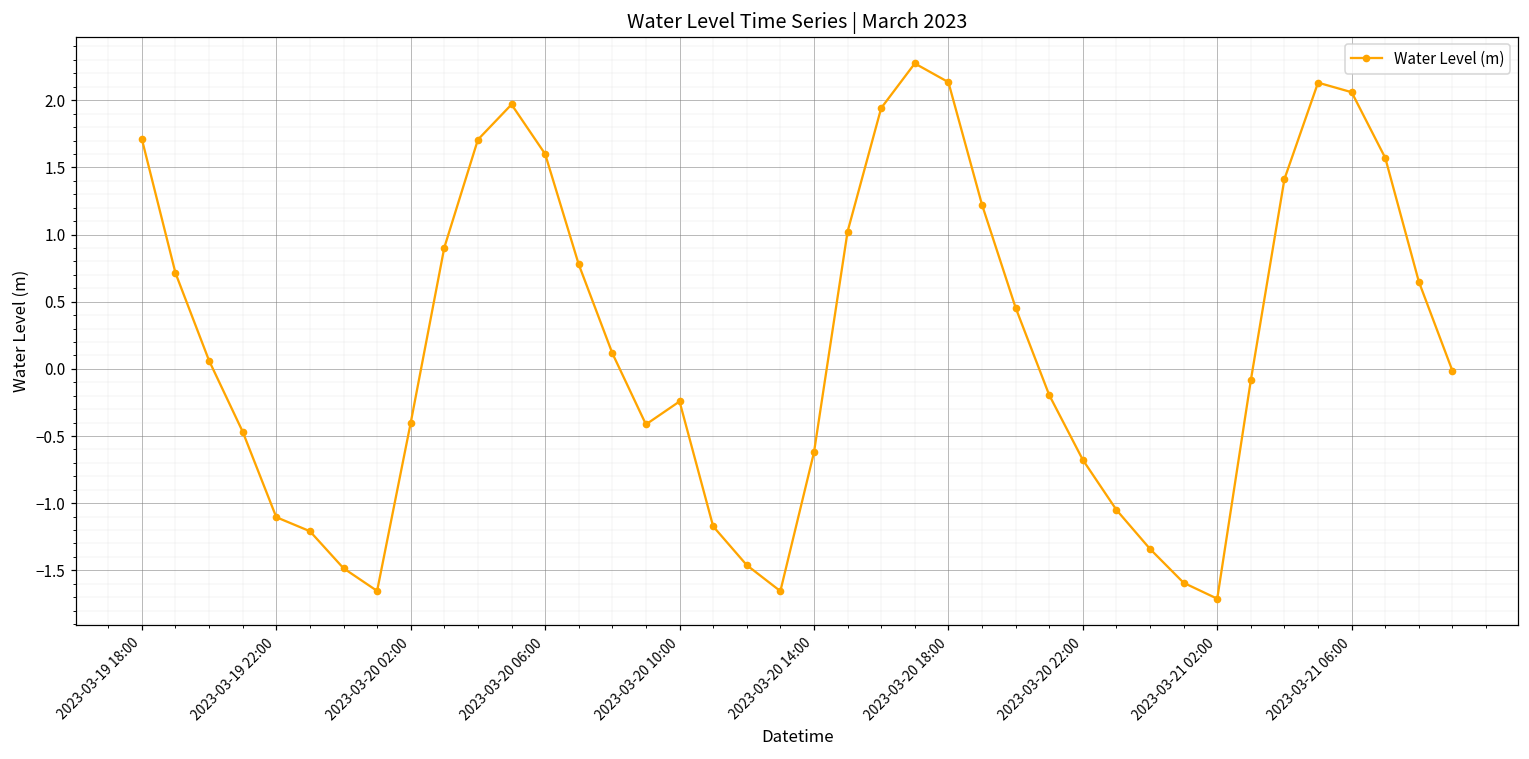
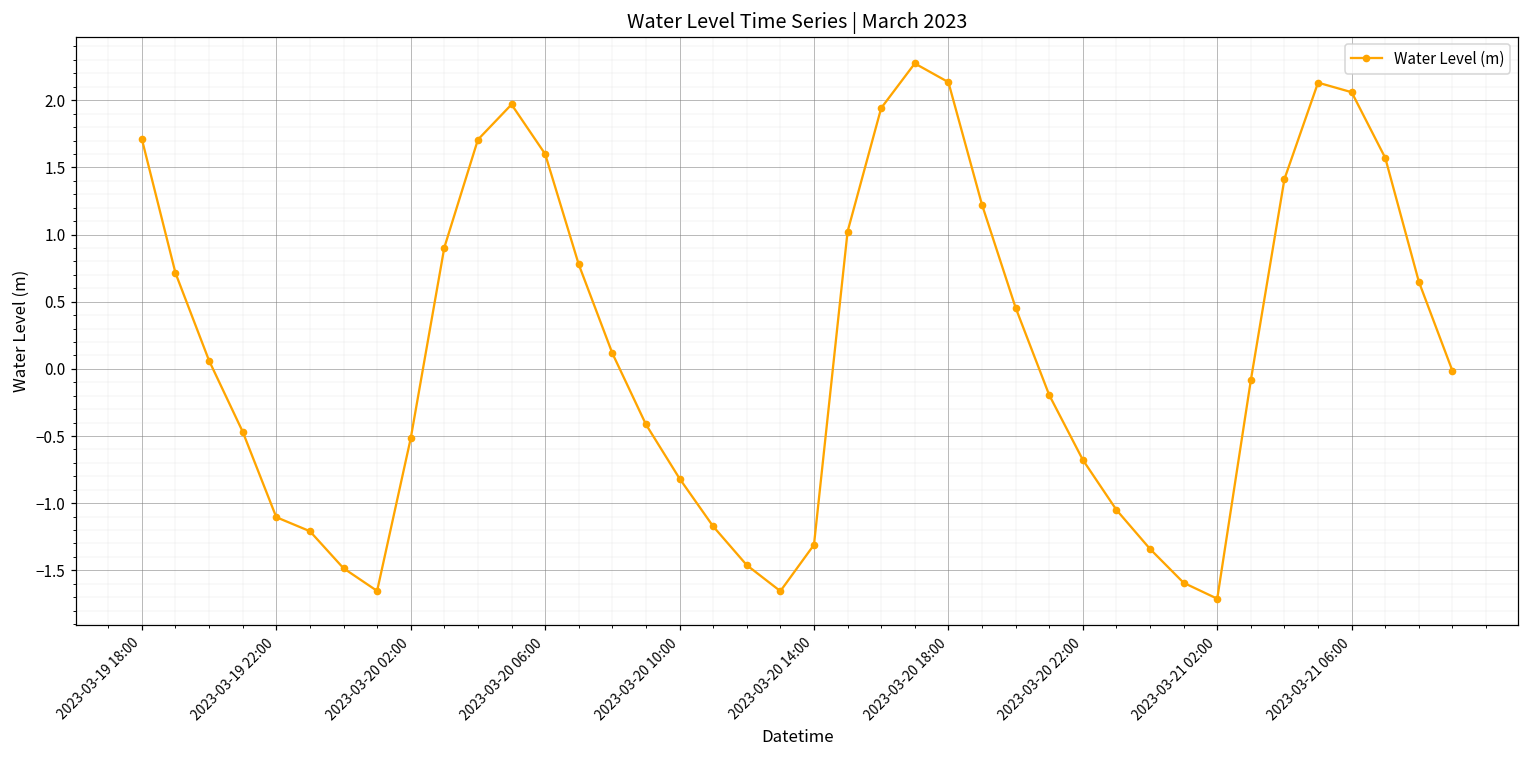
2023-03-20 02:00: -0.40 -> -0.52
2023-03-20 10:00: -0.24 -> -0.82
2023-03-20 14:00: -0.62 -> -1.31
